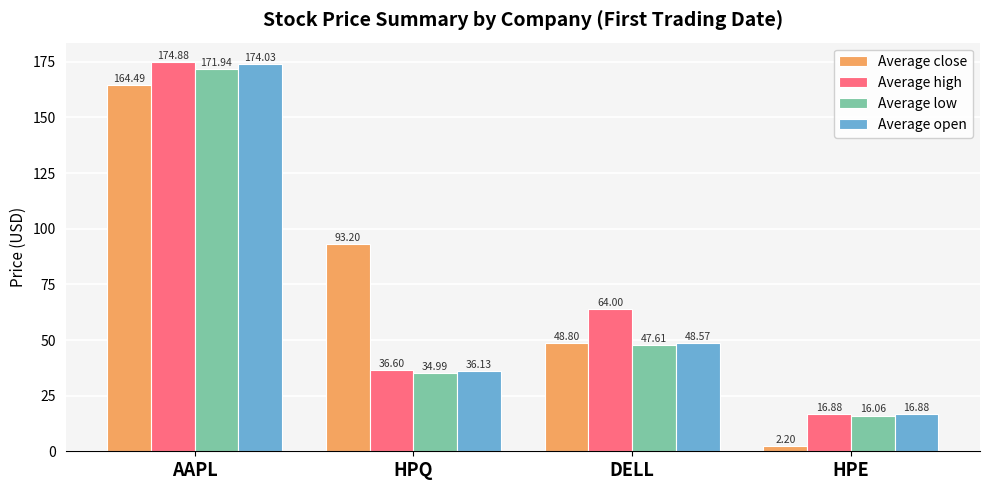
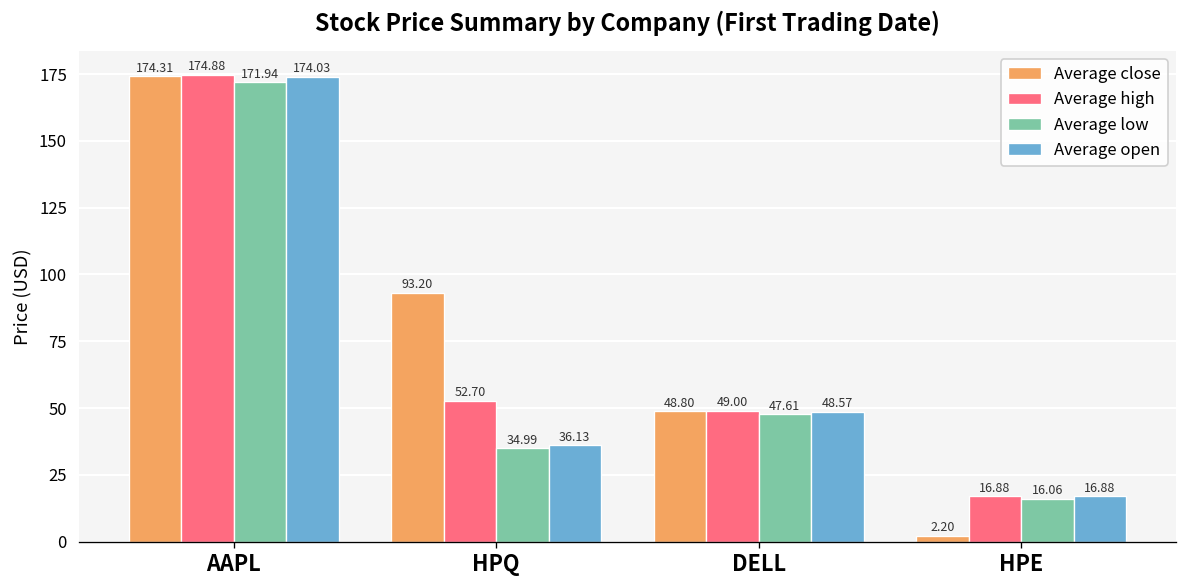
Average close, AAPL: 164.49 -> 174.31
Average high, HPQ: 36.60 -> 52.70
Average high, DELL: 64.00 -> 49.00
